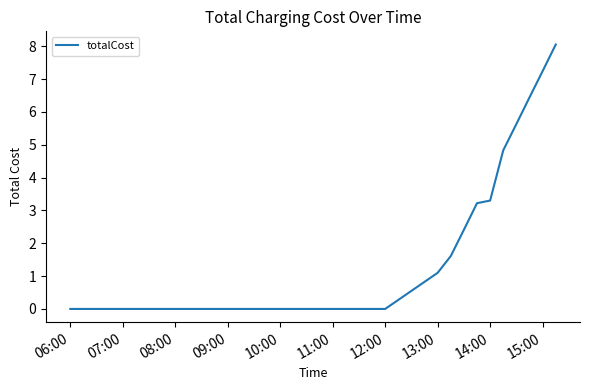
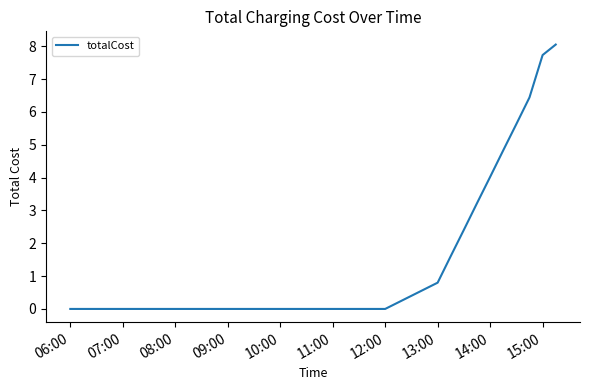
13:00: 1.1 -> 0.8
14:00: 3.3 -> 4.0
15:00: 7.2 -> 7.7
